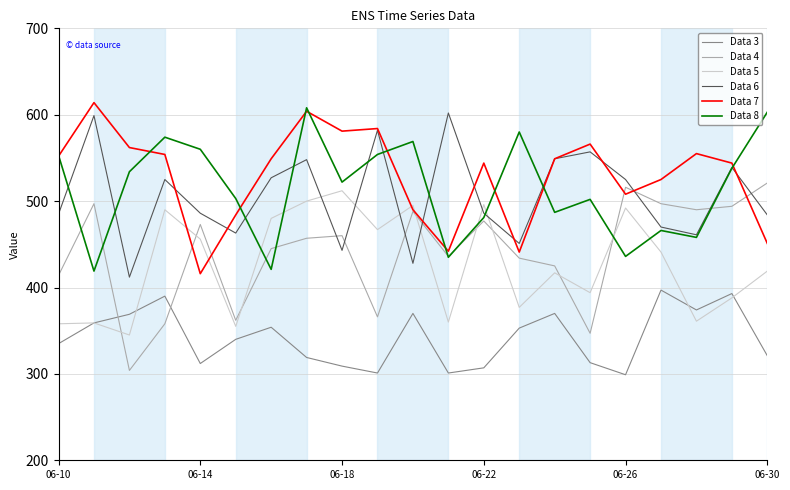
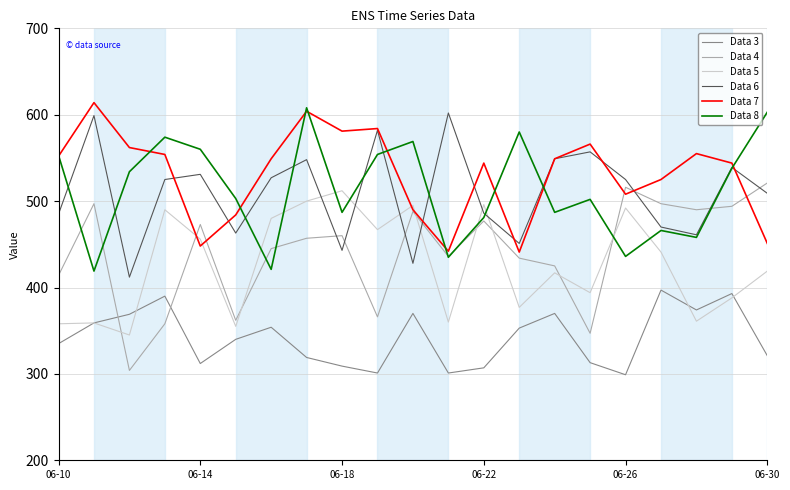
Data 6, 06-14: 490 -> 530
Data 7, 06-14: 420 -> 450
Data 8, 06-18: 520 -> 490
Data 6, 06-30: 480 -> 510
